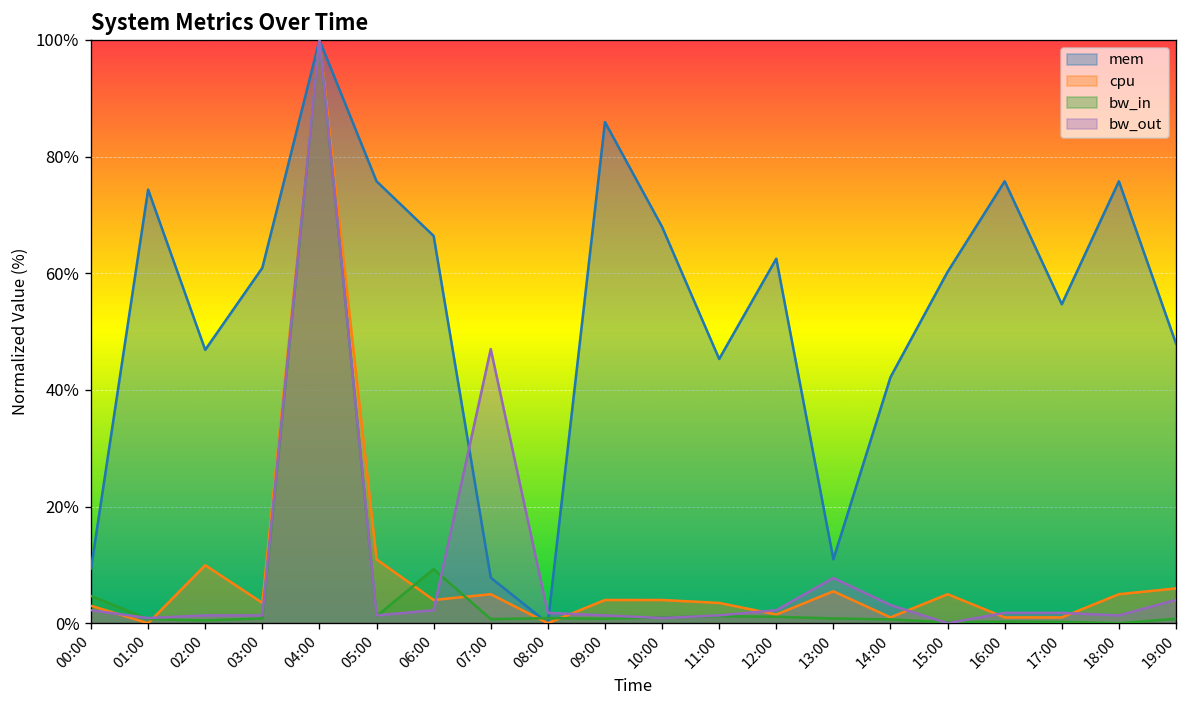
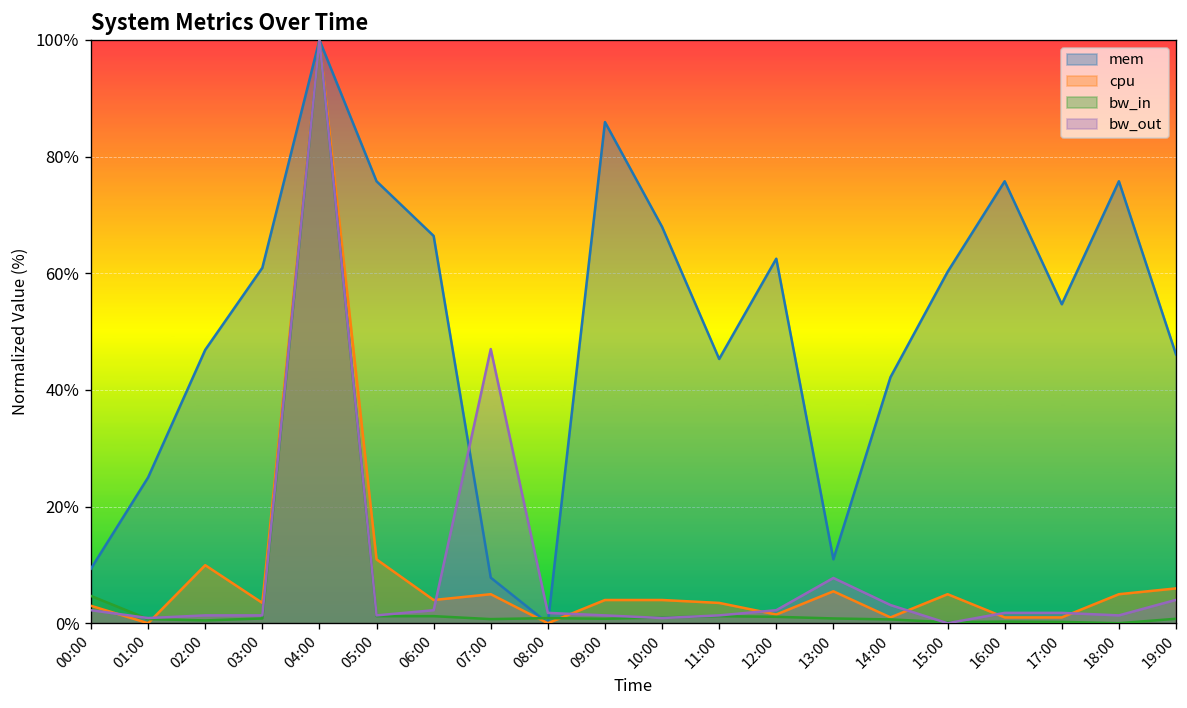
mem, 01:00: 74% -> 25%
bw_in, 06:00: 9% -> 1%
mem, 19:00: 48% -> 46%
